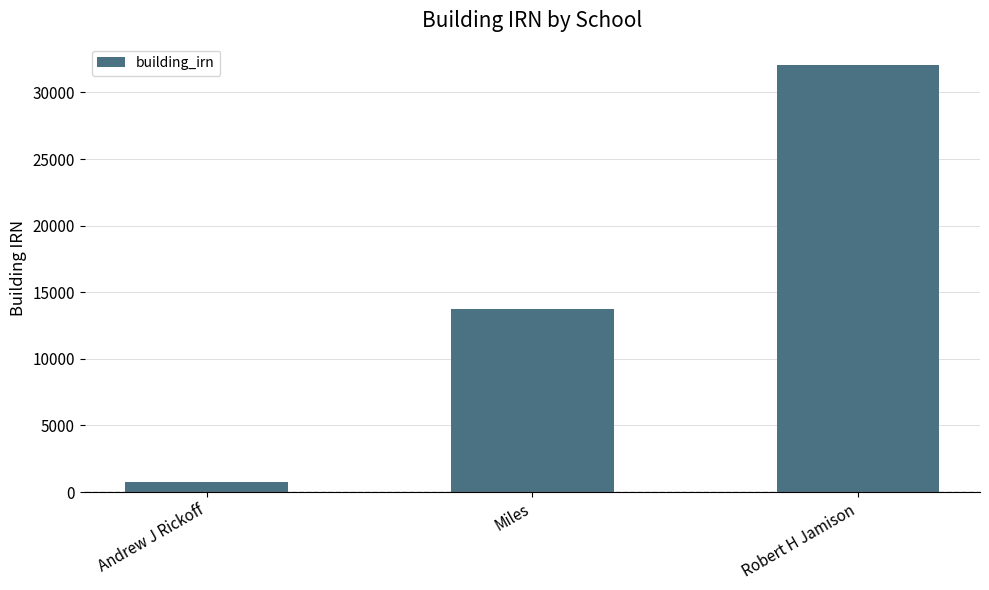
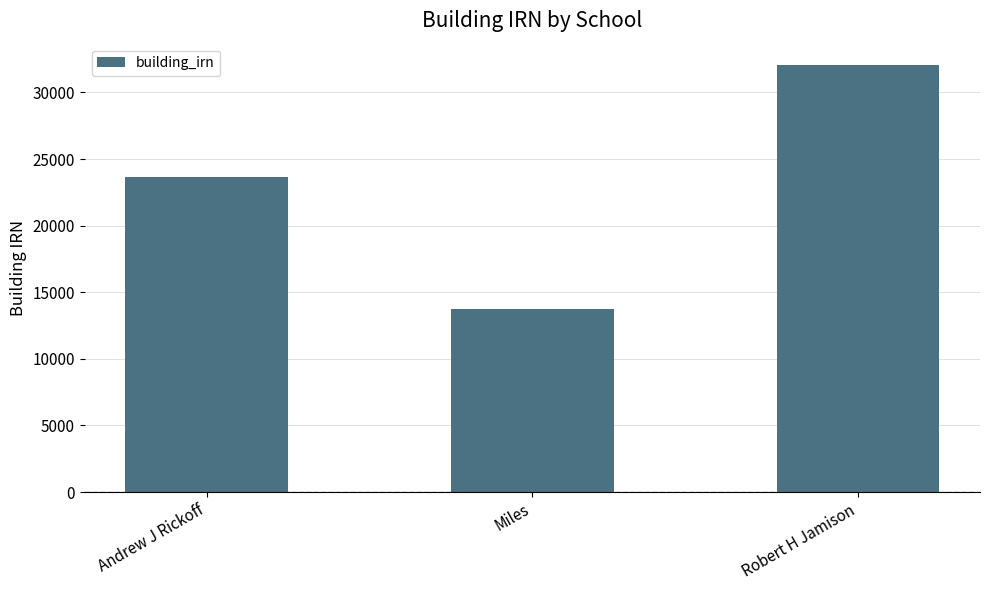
Andrew J Rickoff: 700 -> 23700
